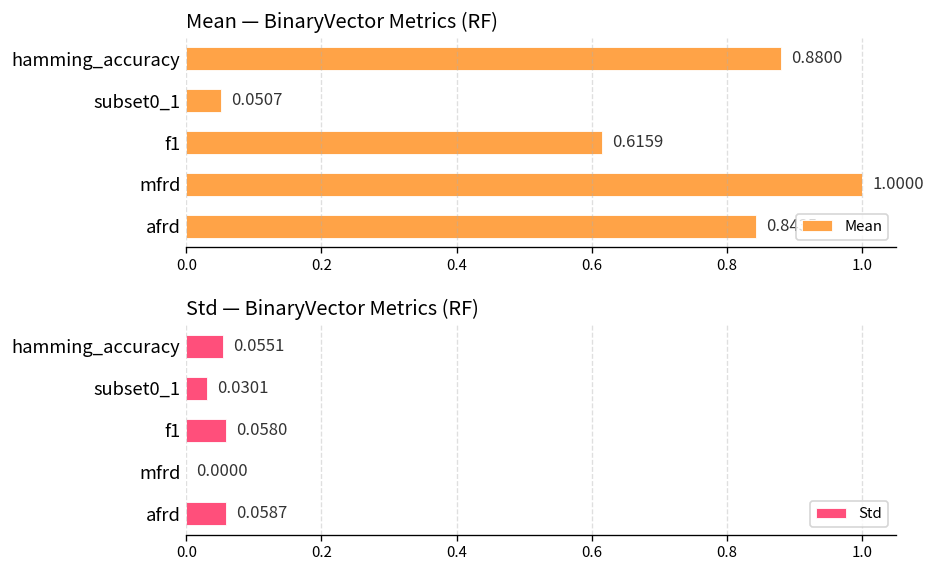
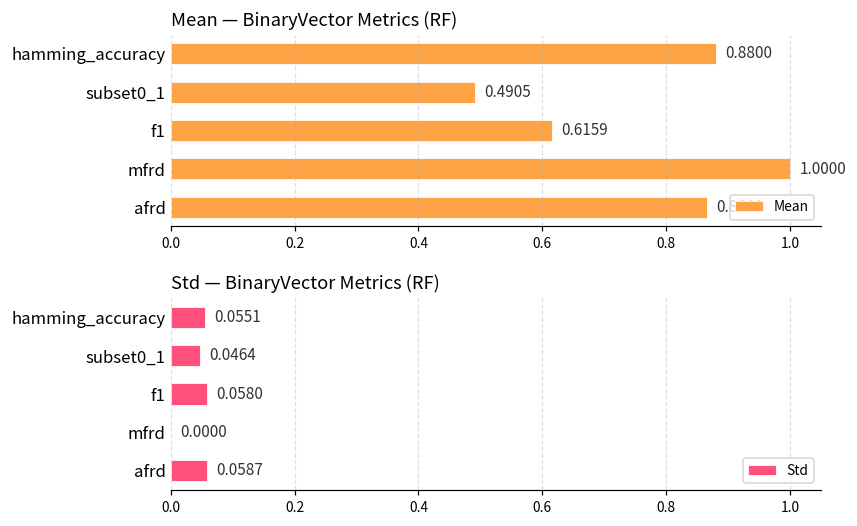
Mean — BinaryVector Metrics (RF), subset0_1: 0.0507 -> 0.4905
Mean — BinaryVector Metrics (RF), afrd: 0.8435 -> 0.8660
Std — BinaryVector Metrics (RF), subset0_1: 0.0301 -> 0.0464
